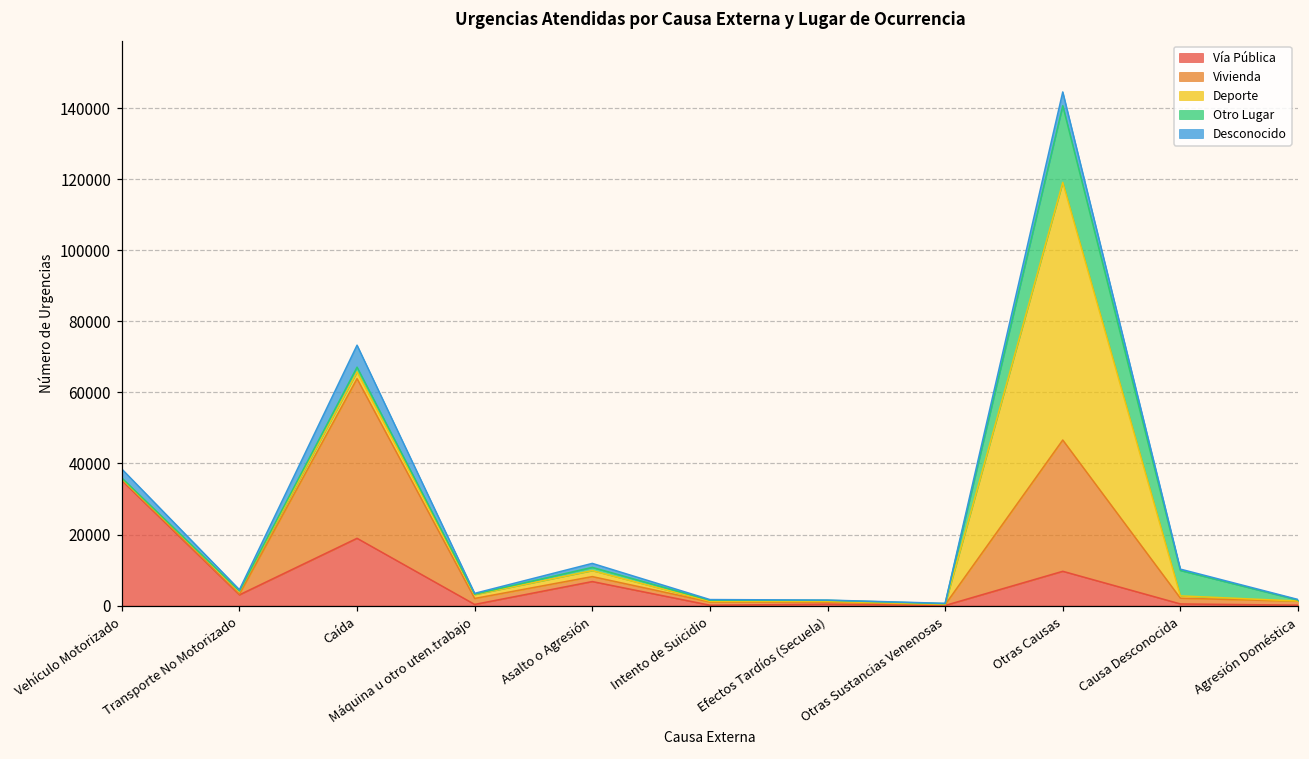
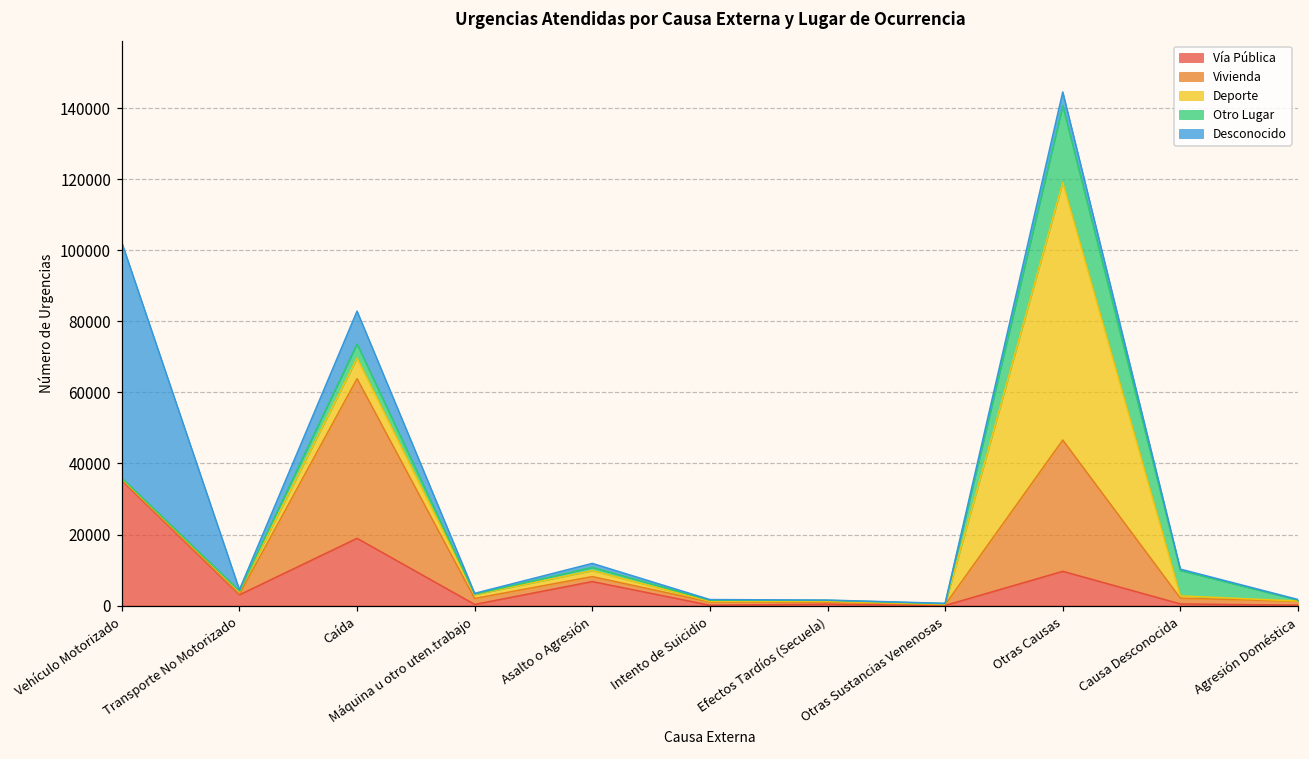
Desconocido, Vehículo Motorizado: 3000 -> 66000
Deporte, Caída: 2000 -> 6000
Otro Lugar, Caída: 1000 -> 4000
Desconocido, Caída: 6000 -> 9000
